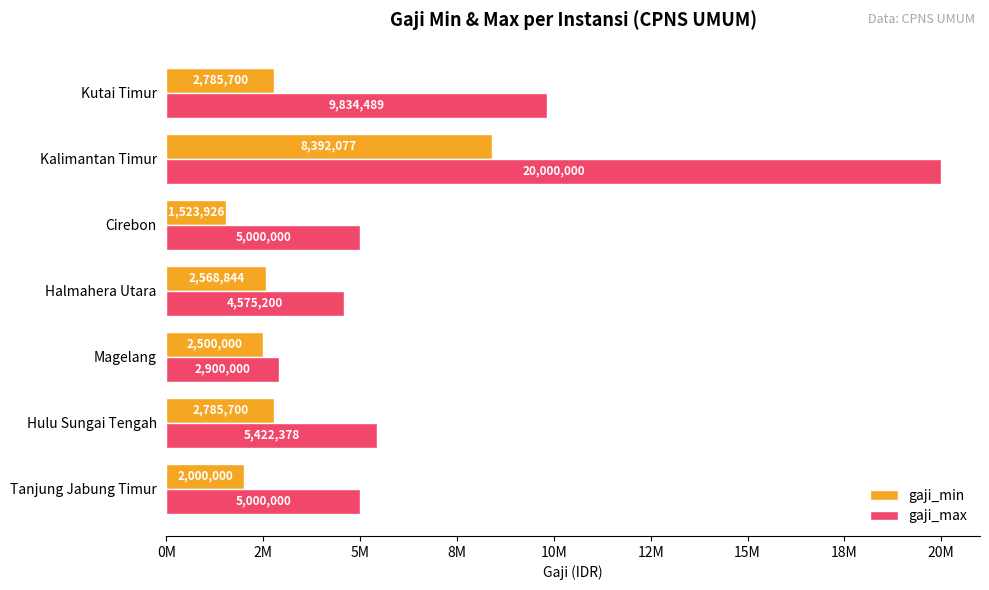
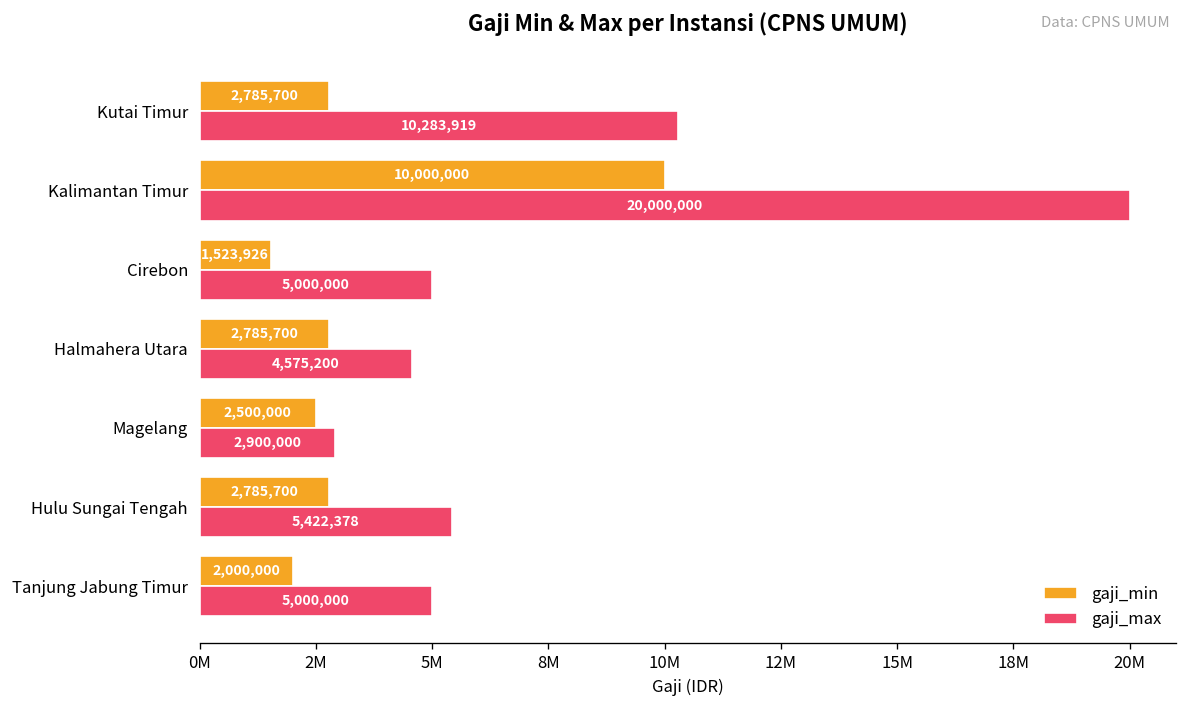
gaji_max, Kutai Timur: 9,834,489 -> 10,283,919
gaji_min, Kalimantan Timur: 8,392,077 -> 10,000,000
gaji_min, Halmahera Utara: 2,568,844 -> 2,785,700
